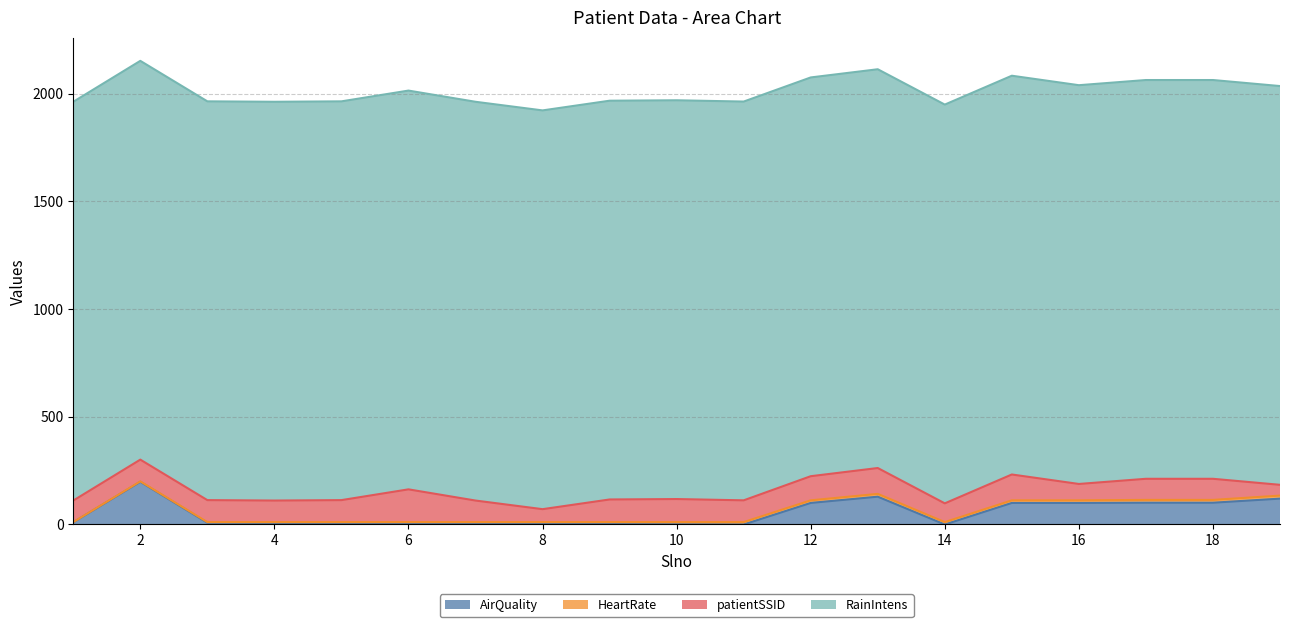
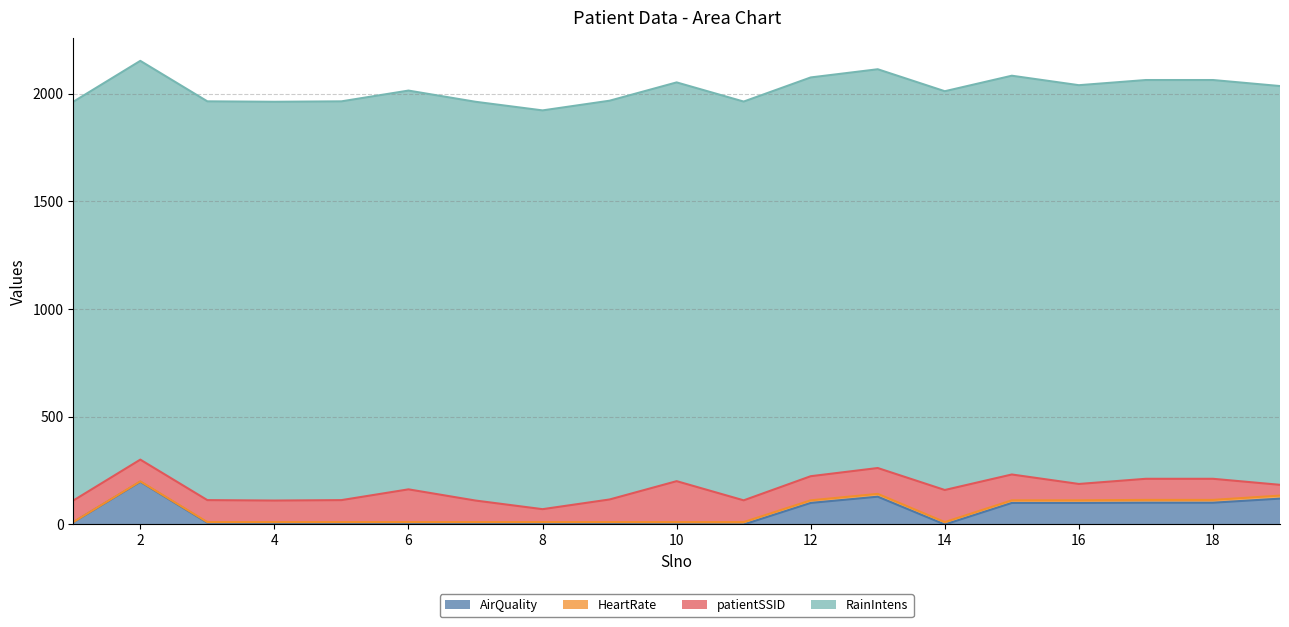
patientSSID, 10: 110 -> 190
patientSSID, 14: 90 -> 150
